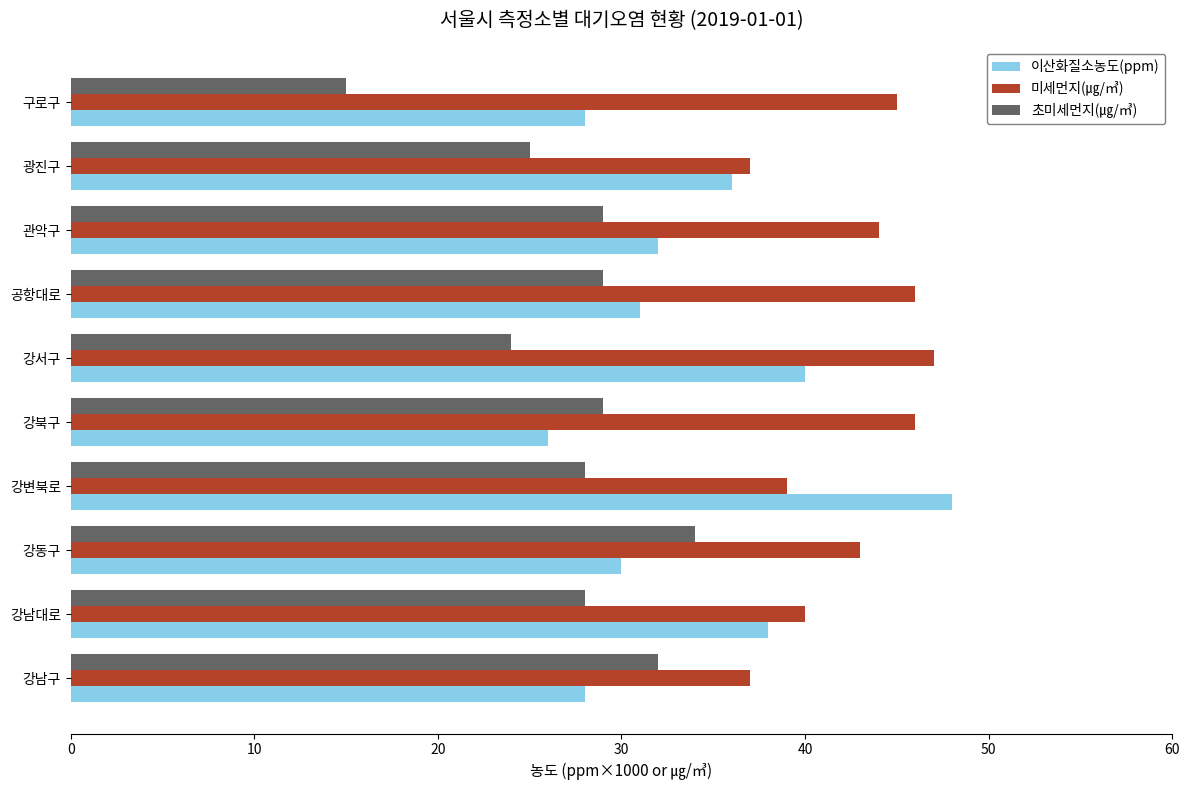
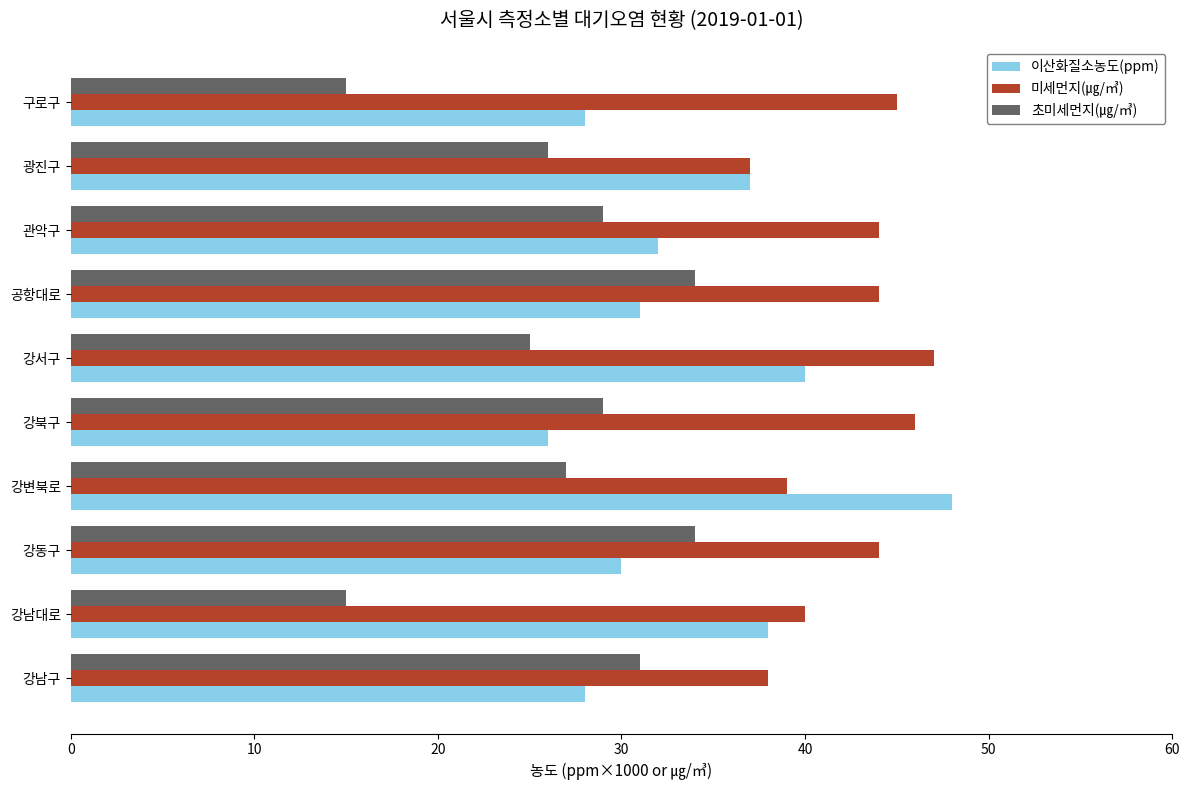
초미세먼지(㎍/㎥), 광진구: 25 -> 26
이산화질소농도(ppm), 광진구: 36.0 -> 37.0
초미세먼지(㎍/㎥), 공항대로: 29 -> 34
미세먼지(㎍/㎥), 공항대로: 46 -> 44
초미세먼지(㎍/㎥), 강서구: 24 -> 25
초미세먼지(㎍/㎥), 강변북로: 28 -> 27
미세먼지(㎍/㎥), 강동구: 43 -> 44
초미세먼지(㎍/㎥), 강남대로: 28 -> 15
초미세먼지(㎍/㎥), 강남구: 32 -> 31
미세먼지(㎍/㎥), 강남구: 37 -> 38
